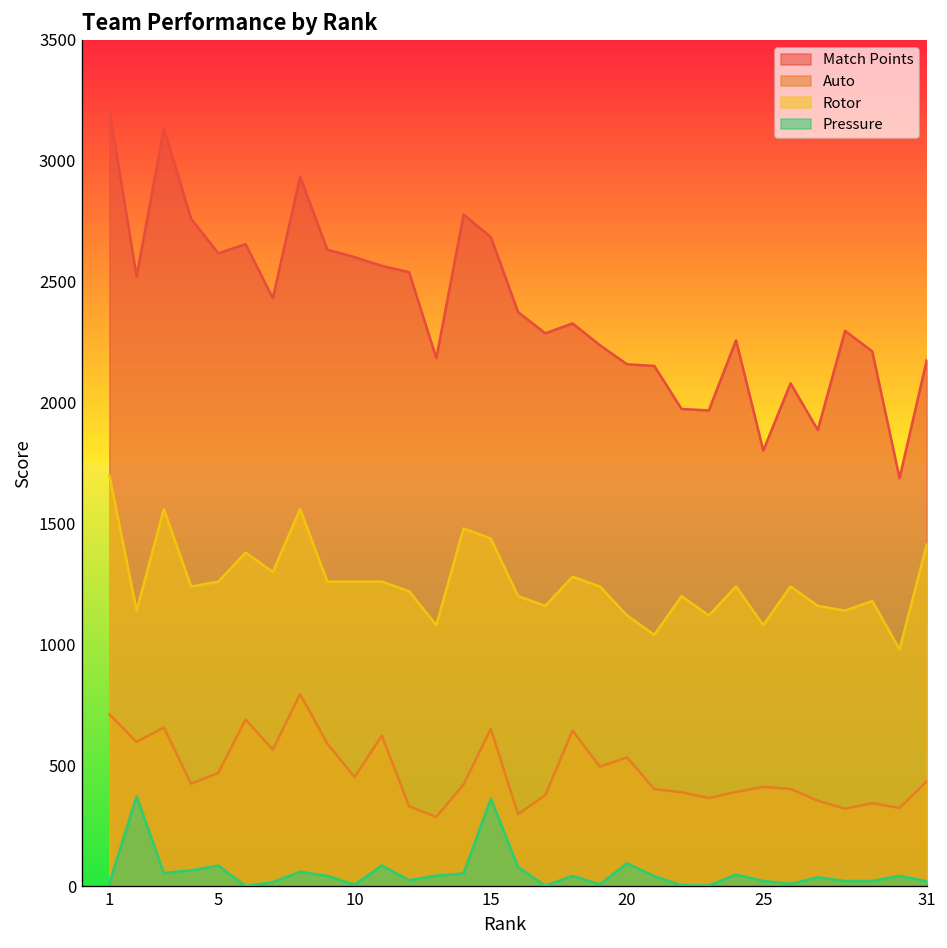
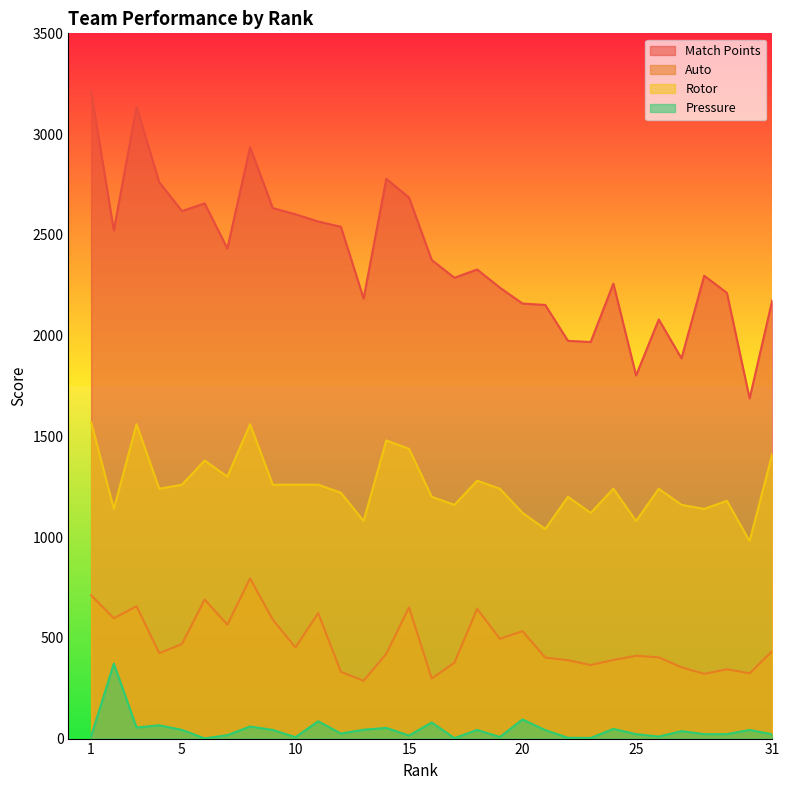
Rotor, 1: 1700 -> 1570
Pressure, 5: 90 -> 40
Pressure, 15: 360 -> 20
